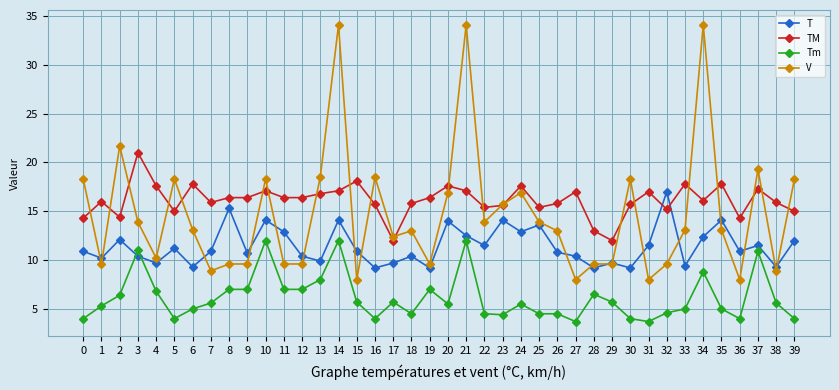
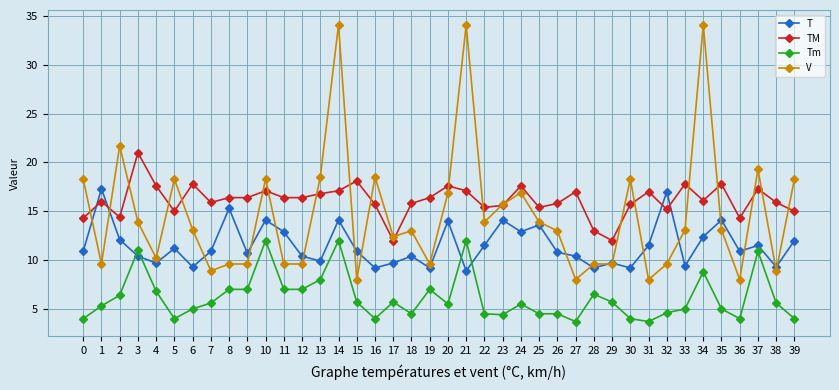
T, 1: 10 -> 17
T, 21: 13 -> 9
